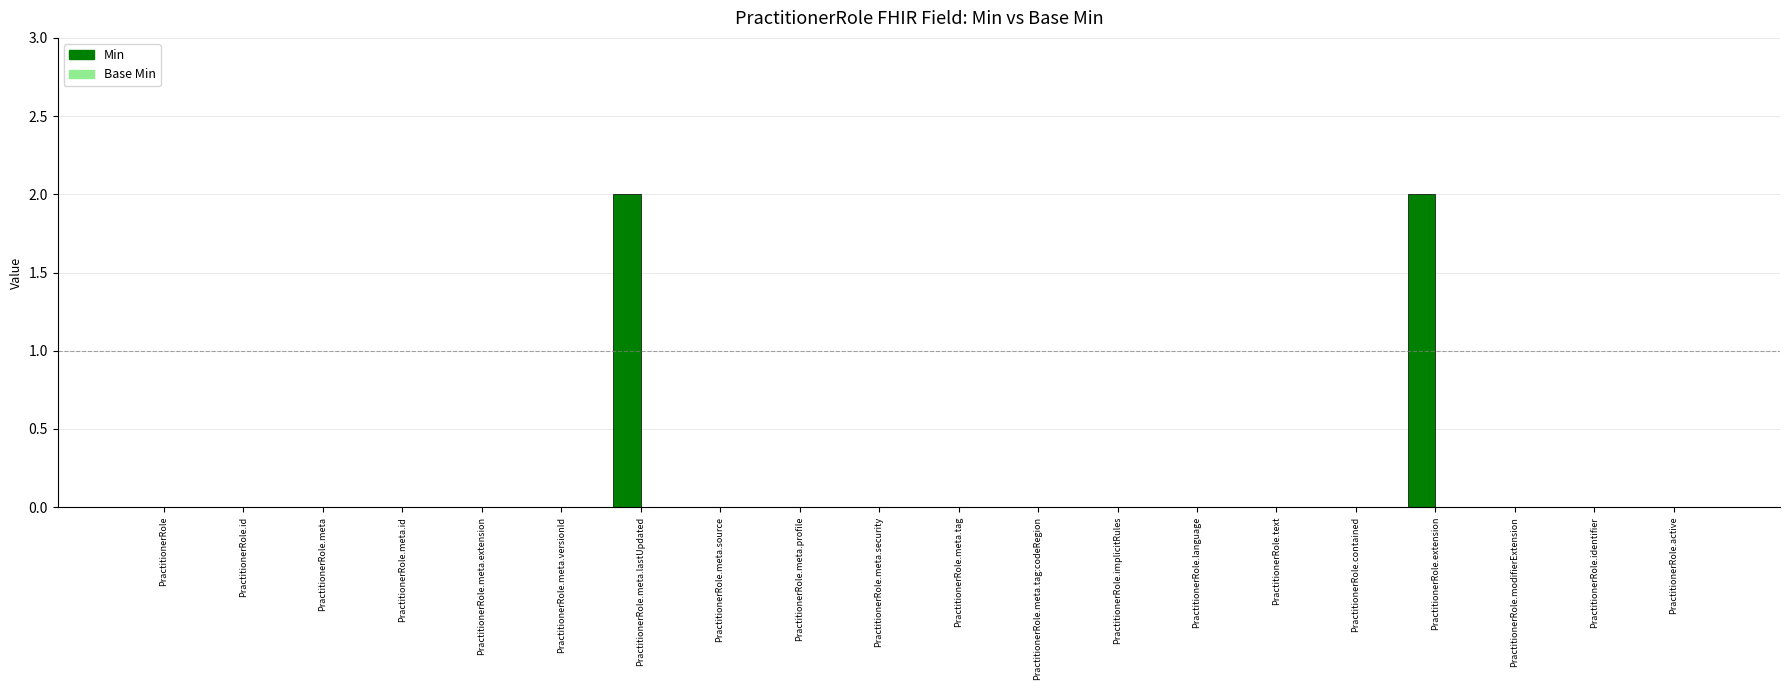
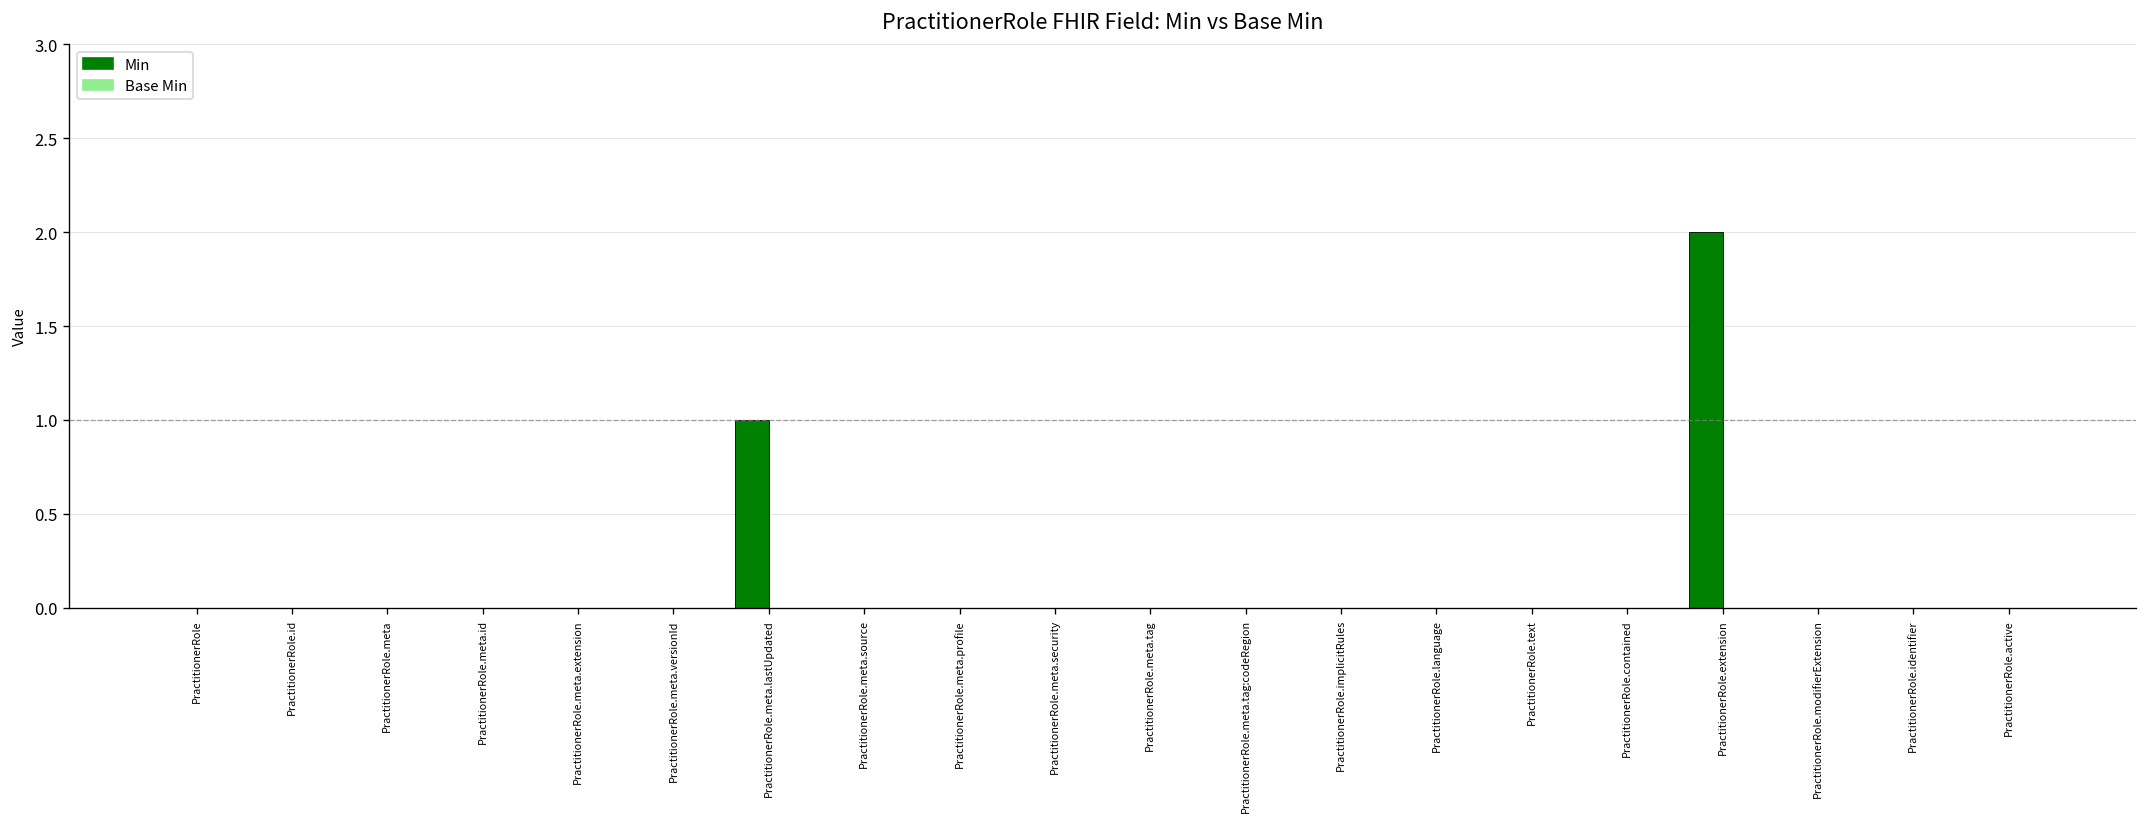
Min, PractitionerRole.meta.lastUpdated: 2 -> 1
